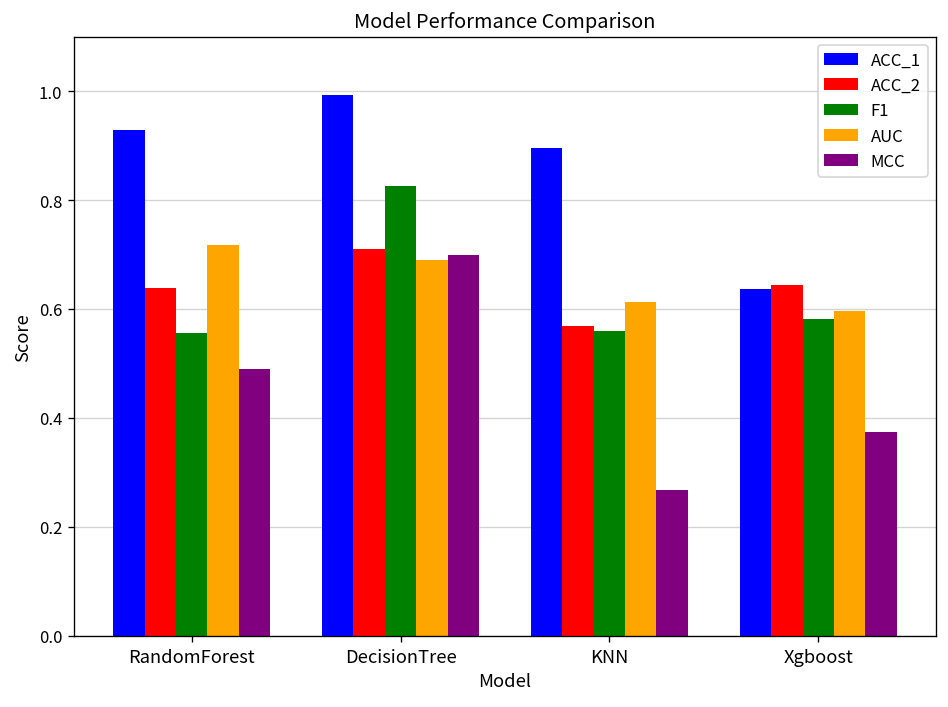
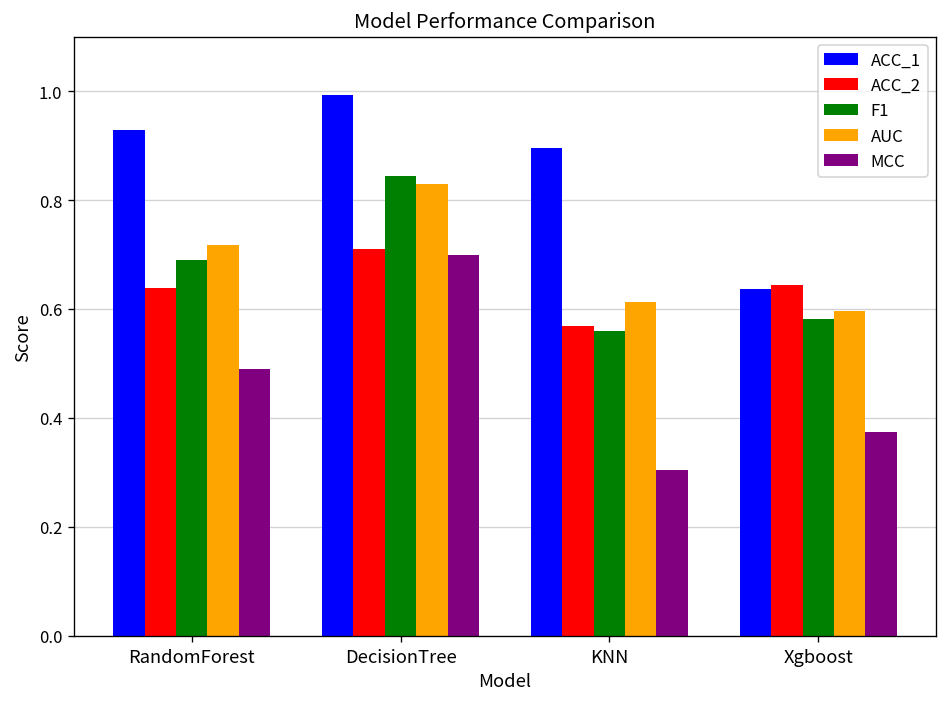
F1, RandomForest: 0.56 -> 0.69
F1, DecisionTree: 0.83 -> 0.84
AUC, DecisionTree: 0.69 -> 0.83
MCC, KNN: 0.27 -> 0.30
